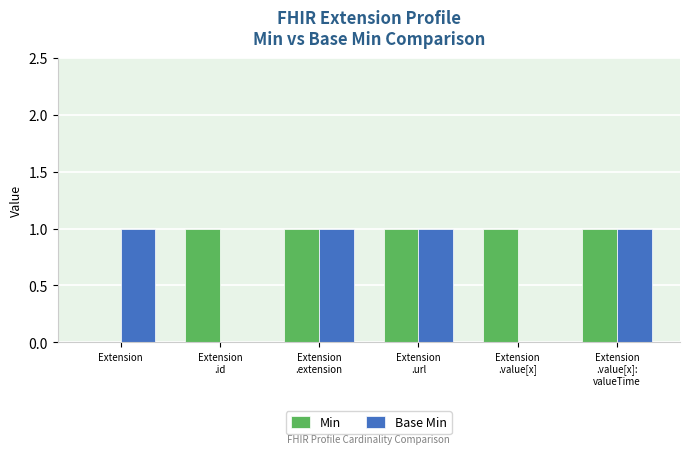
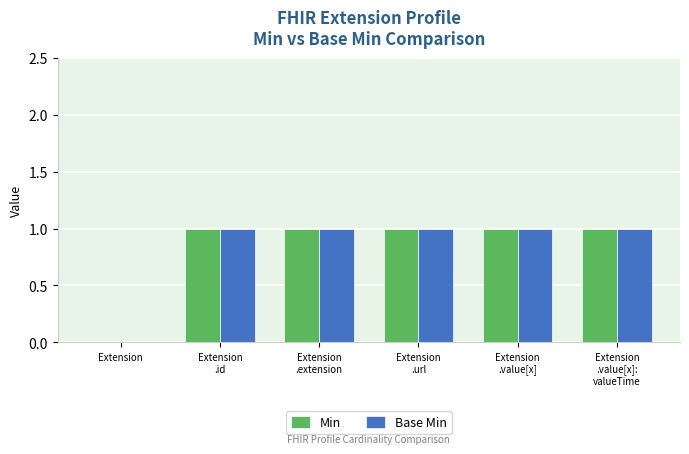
Base Min, Extension: 1 -> 0
Base Min, Extension .id: 0 -> 1
Base Min, Extension .value[x]: 0 -> 1
